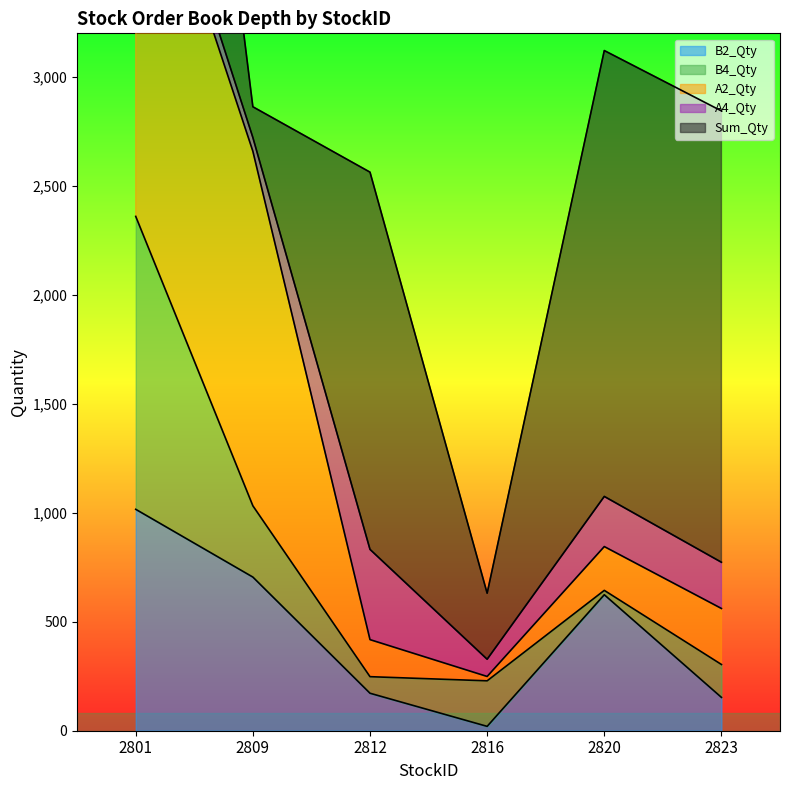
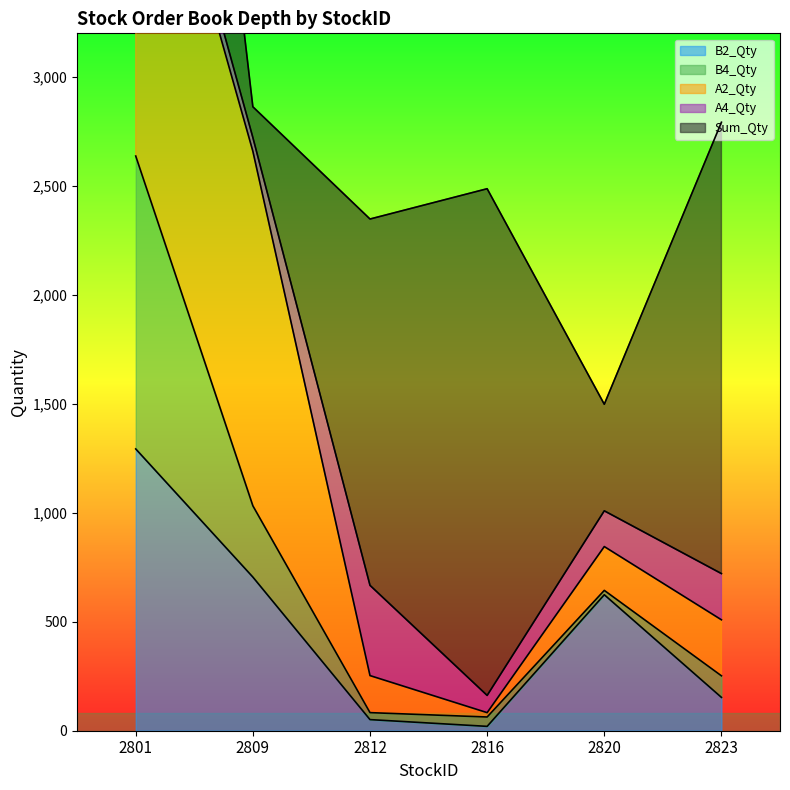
B2_Qty, 2801: 1,020 -> 1,290
B2_Qty, 2812: 170 -> 50
B4_Qty, 2812: 80 -> 30
Sum_Qty, 2812: 1,730 -> 1,680
B4_Qty, 2816: 210 -> 40
Sum_Qty, 2816: 300 -> 2,330
A4_Qty, 2820: 230 -> 160
Sum_Qty, 2820: 2,050 -> 490
B4_Qty, 2823: 150 -> 100
